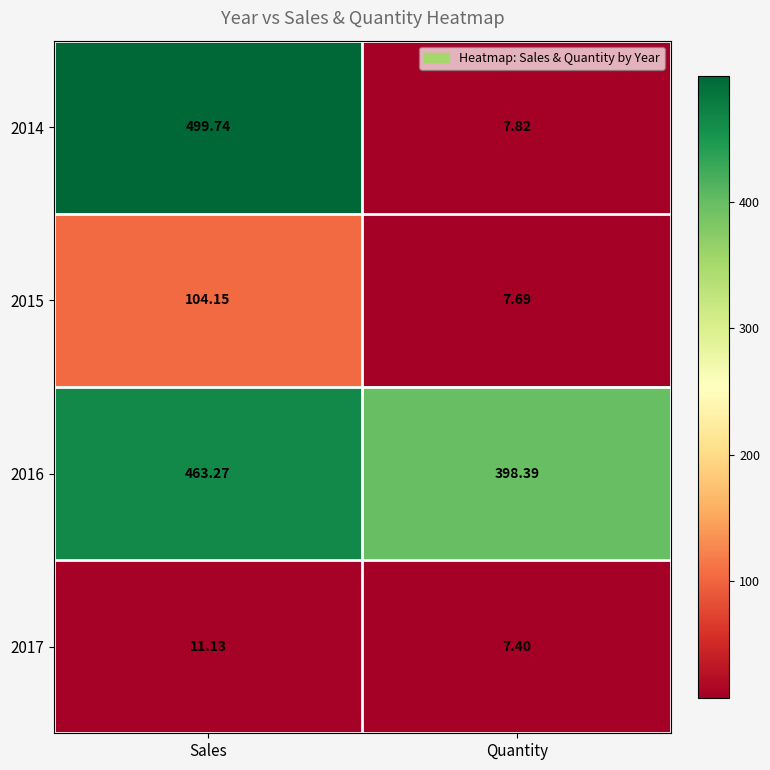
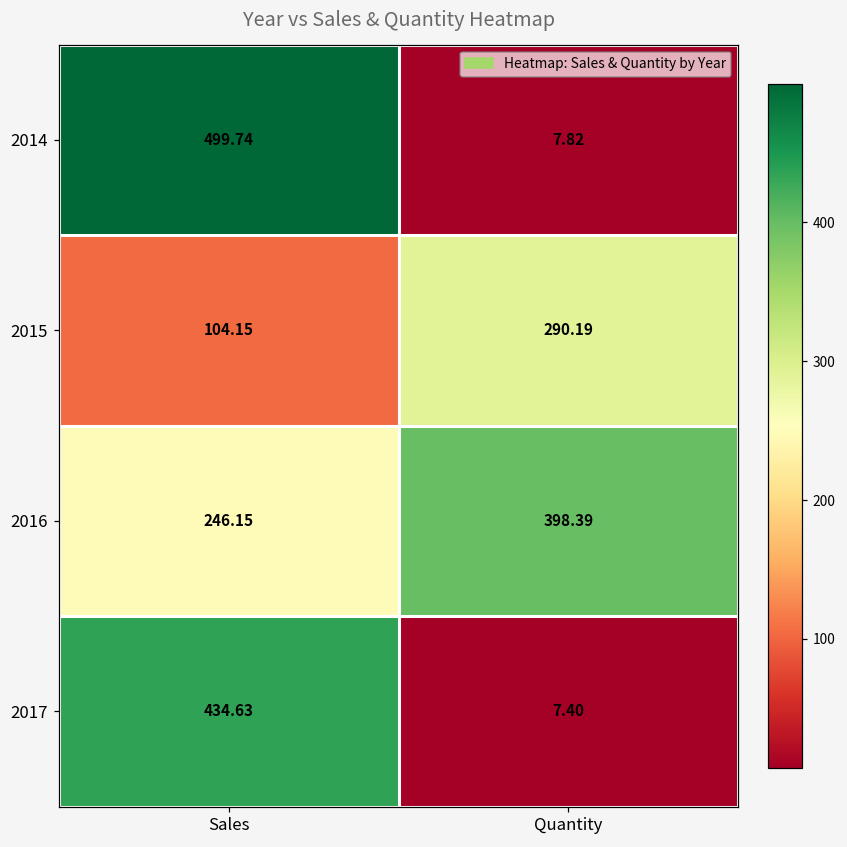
2015, Quantity: 7.69 -> 290.19
2016, Sales: 463.27 -> 246.15
2017, Sales: 11.13 -> 434.63
